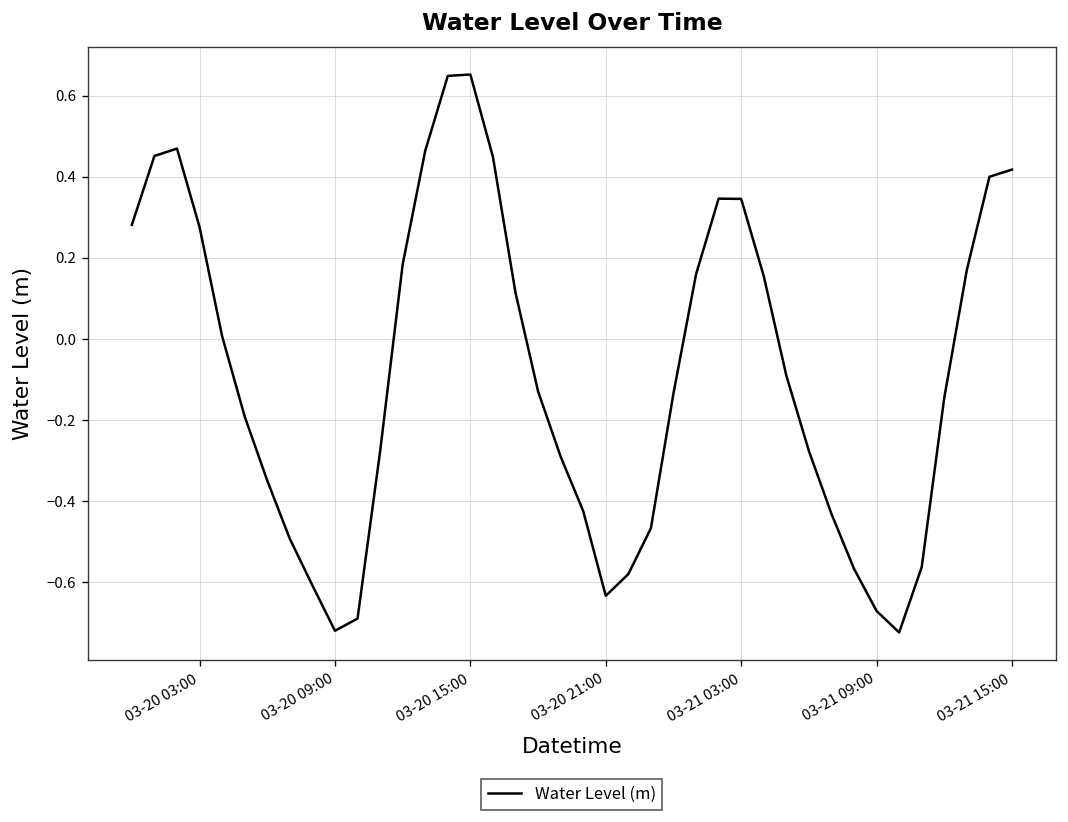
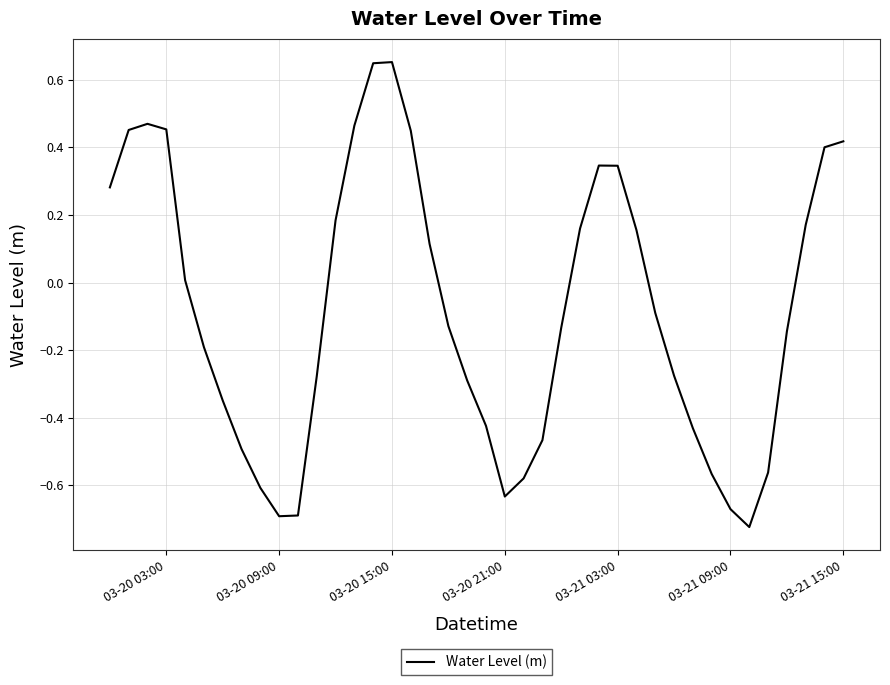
03-20 03:00: 0.28 -> 0.45
03-20 09:00: -0.72 -> -0.69
